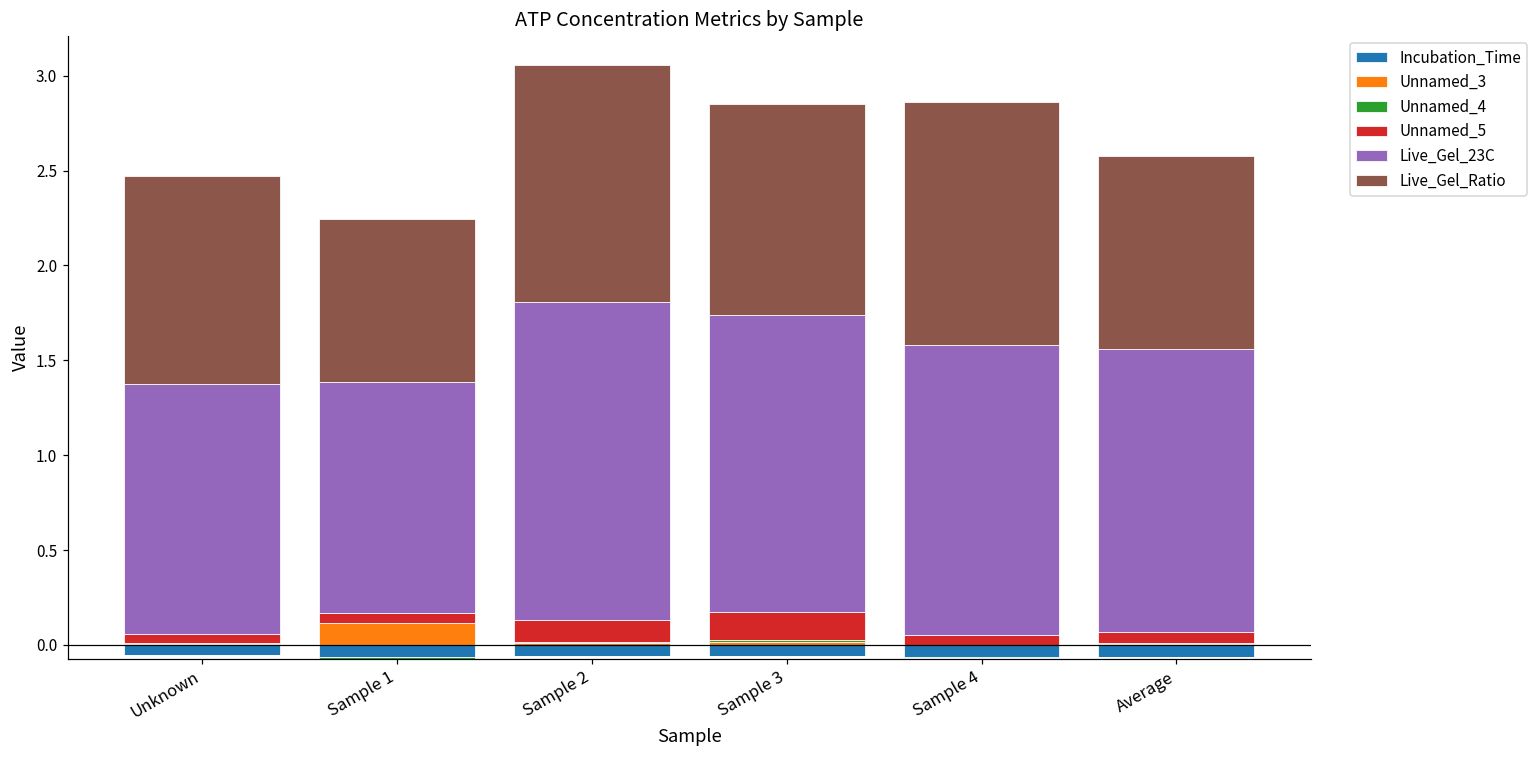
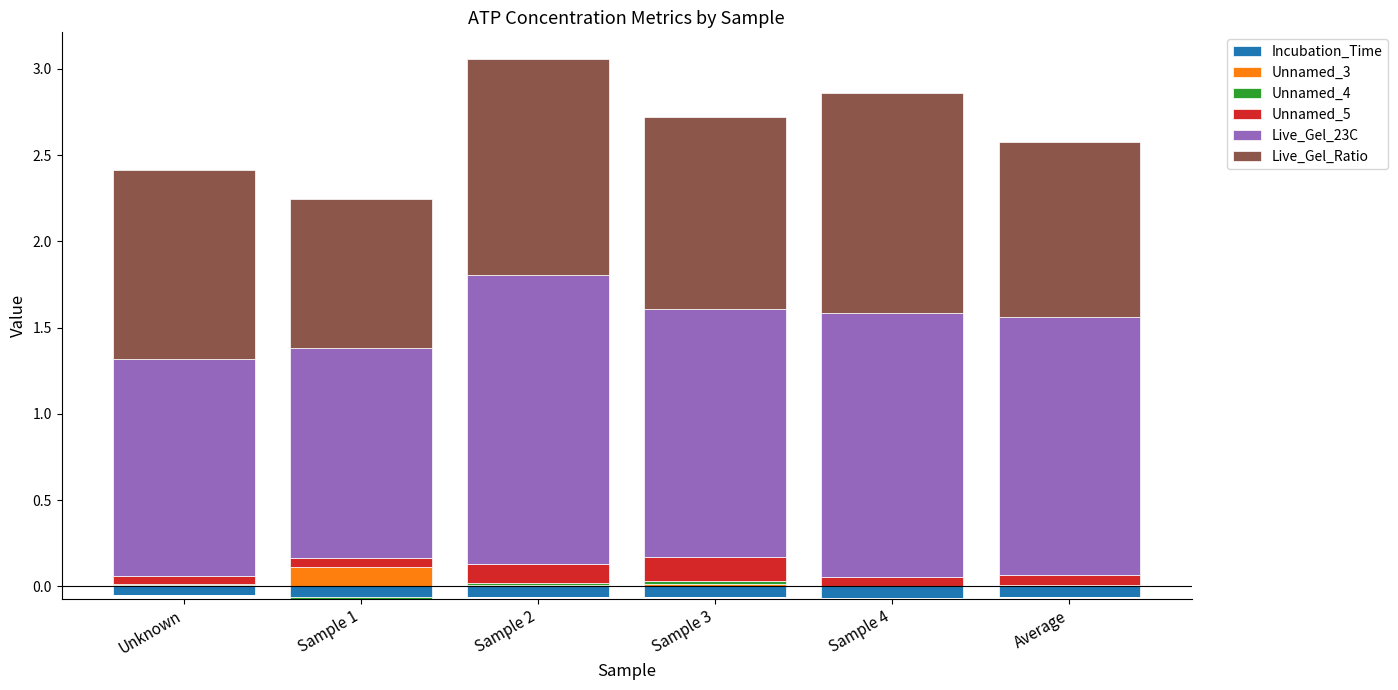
Live_Gel_23C, Unknown: 1.31 -> 1.26
Live_Gel_23C, Sample 3: 1.56 -> 1.43
